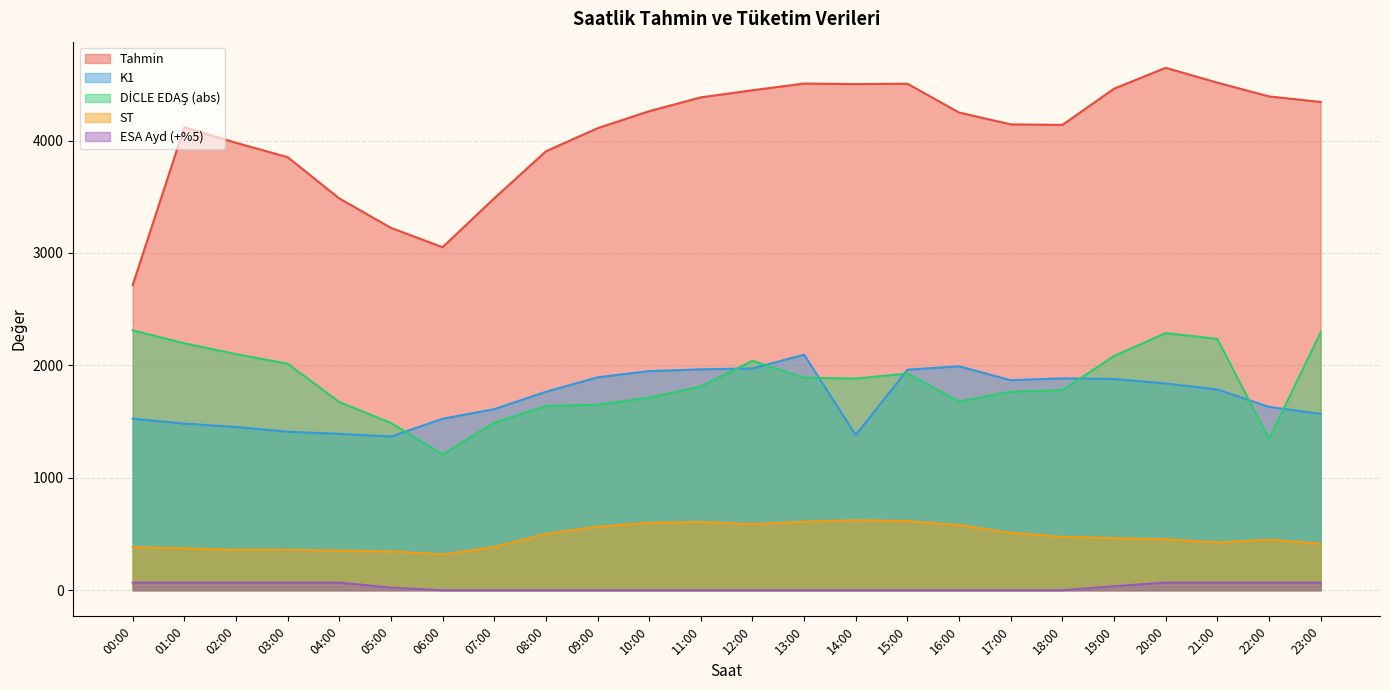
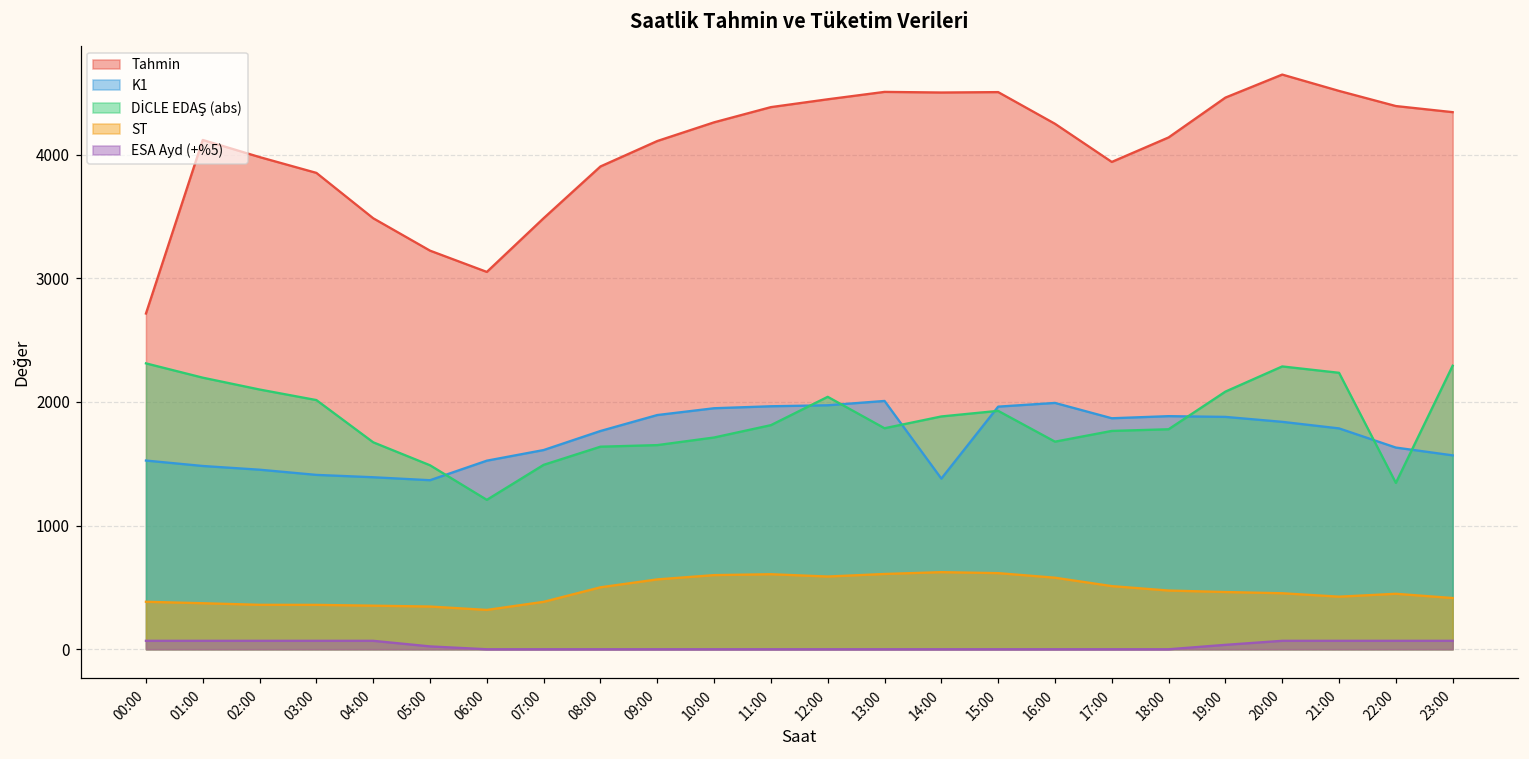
K1, 13:00: 2100 -> 2010
DİCLE EDAŞ (abs), 13:00: 1890 -> 1790
Tahmin, 17:00: 4140 -> 3940
